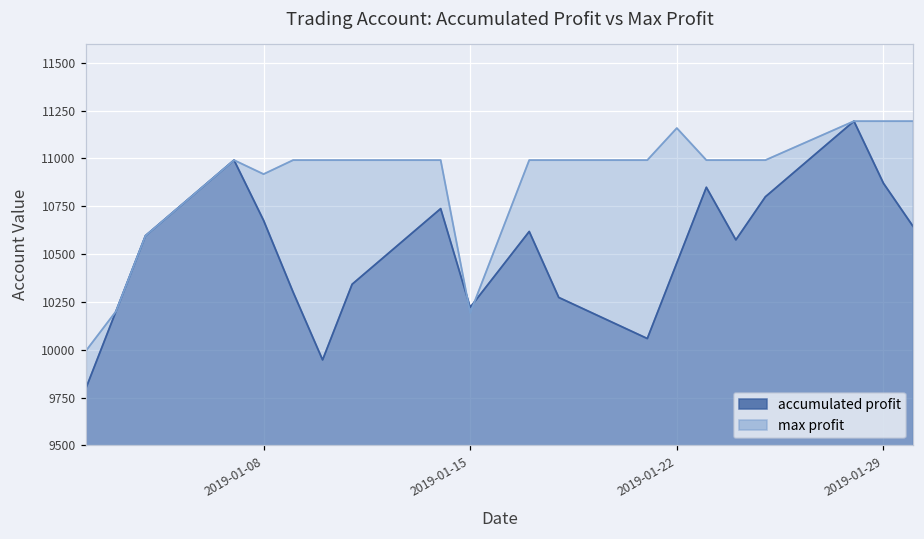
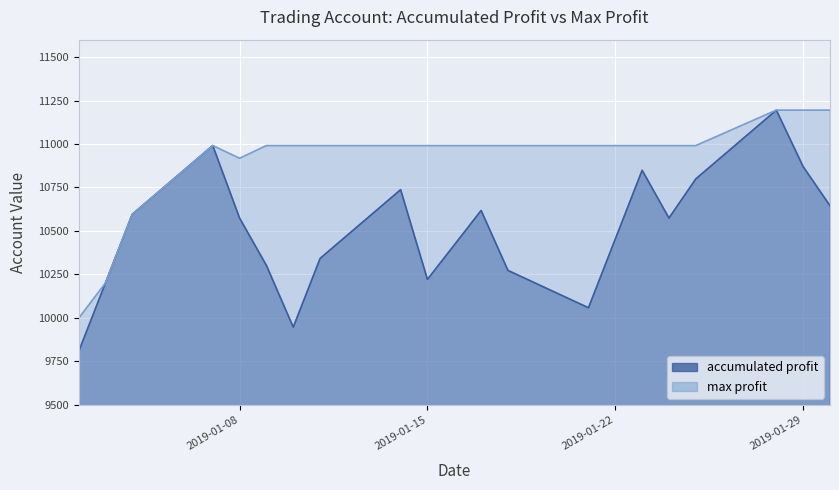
accumulated profit, 2019-01-08: 10680 -> 10570
max profit, 2019-01-15: 10190 -> 10990
max profit, 2019-01-22: 11160 -> 10990
